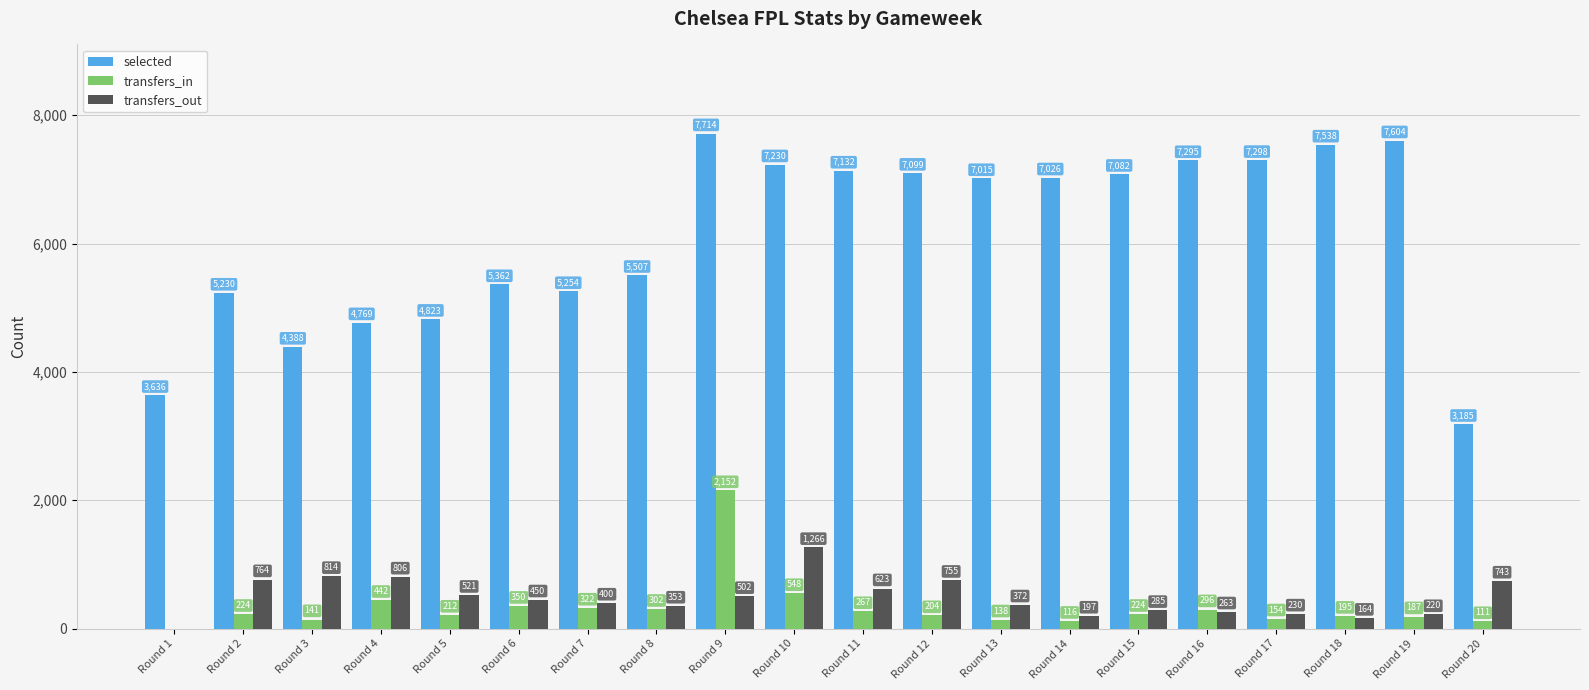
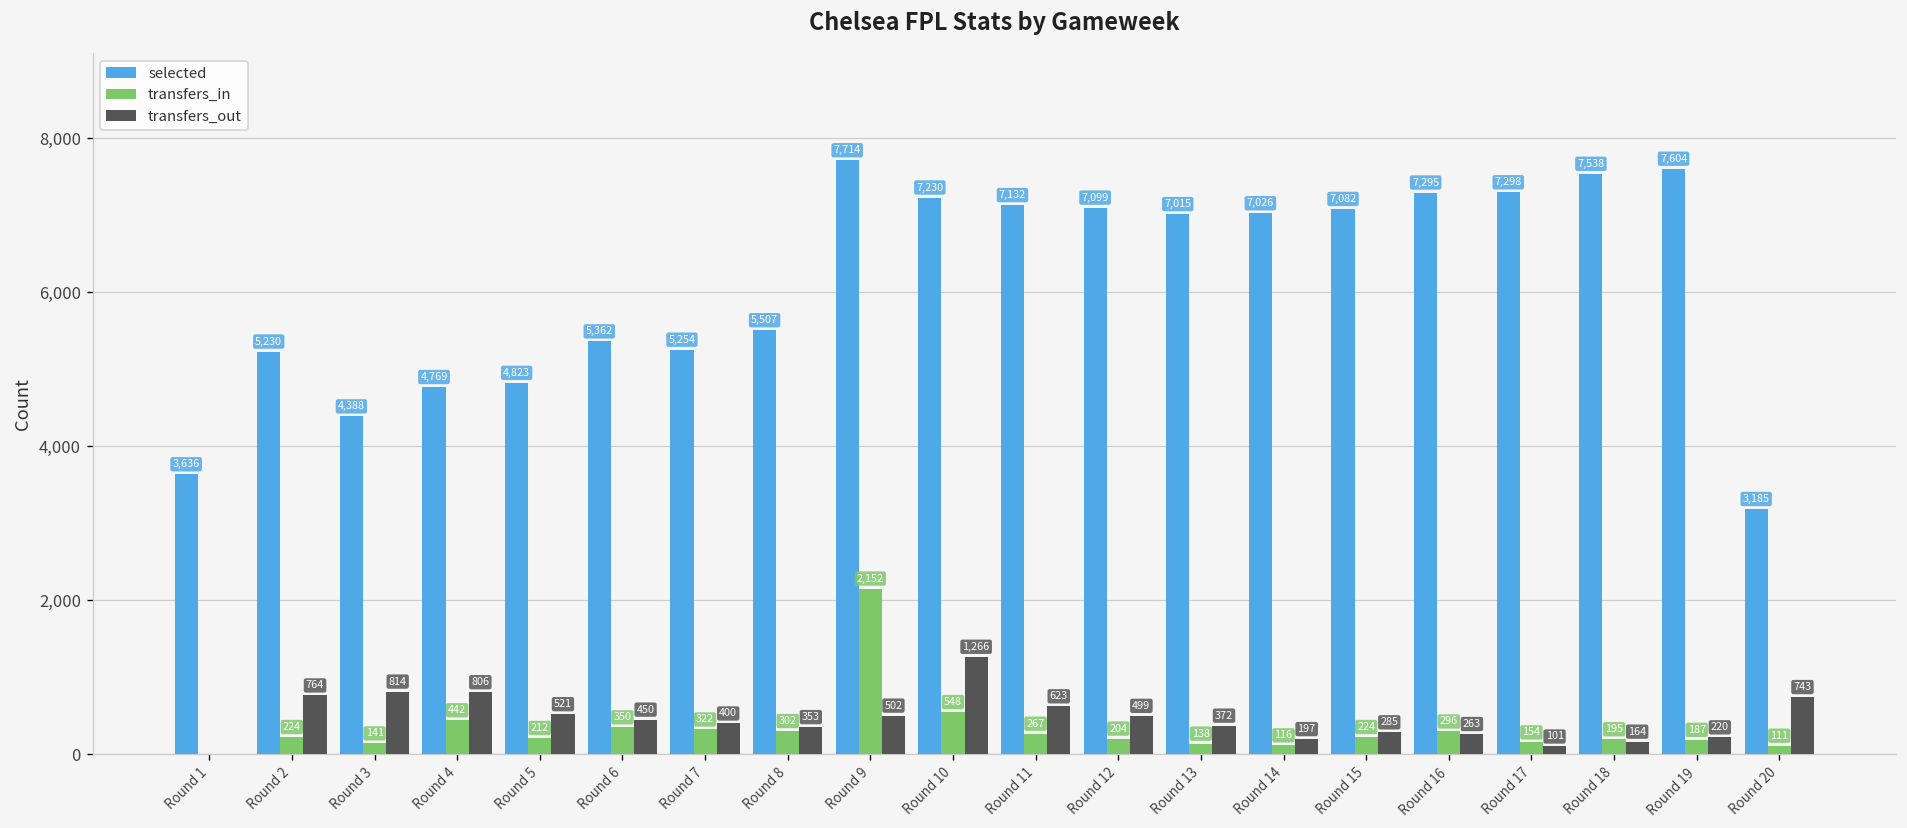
transfers_out, Round 12: 755 -> 499
transfers_out, Round 17: 230 -> 101
